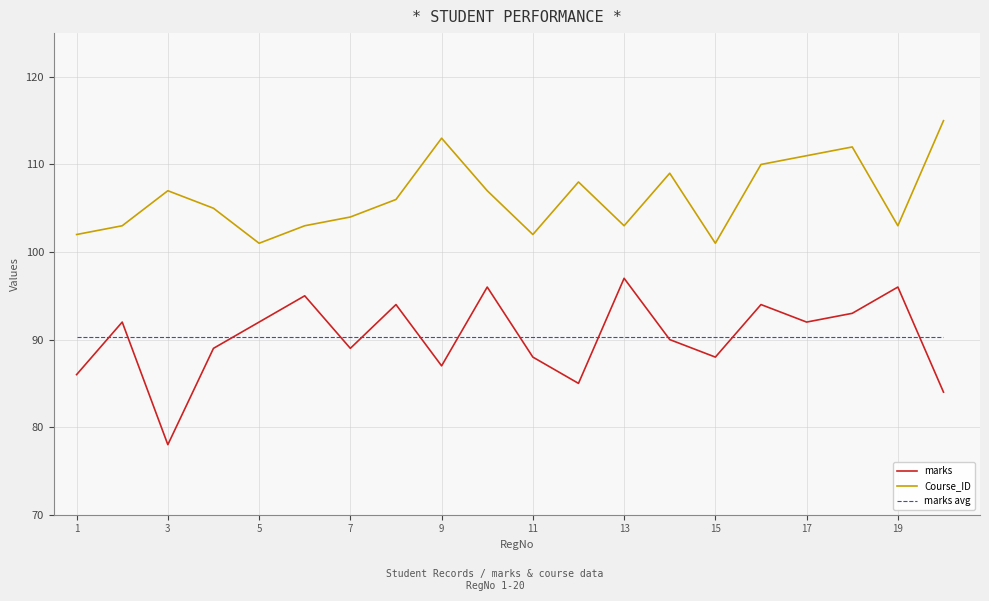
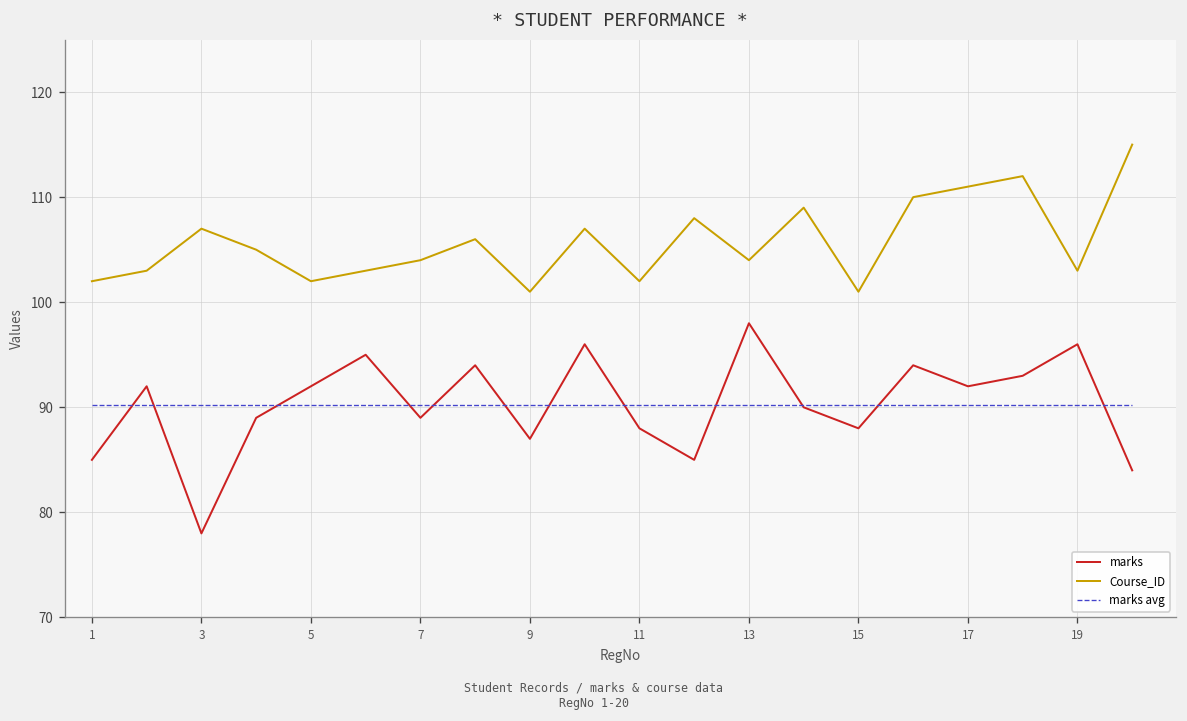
marks, 1: 86 -> 85
Course_ID, 5: 101 -> 102
Course_ID, 9: 113 -> 101
marks, 13: 97 -> 98
Course_ID, 13: 103 -> 104
